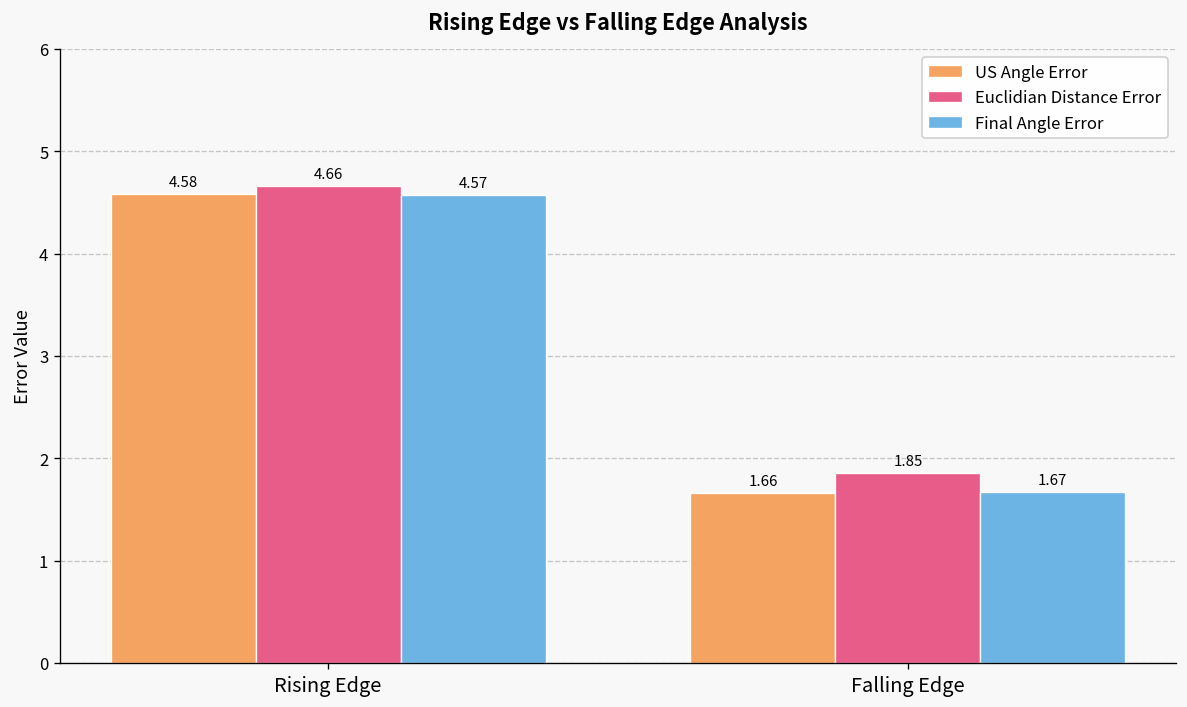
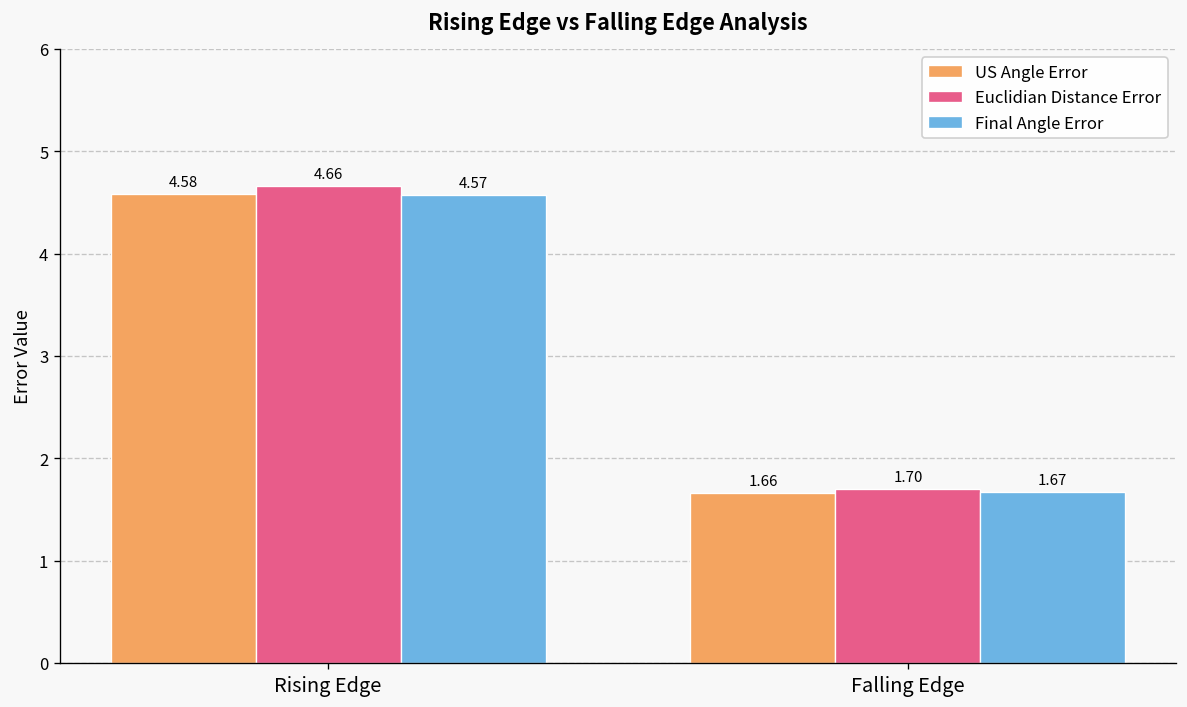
Euclidian Distance Error, Falling Edge: 1.85 -> 1.70
